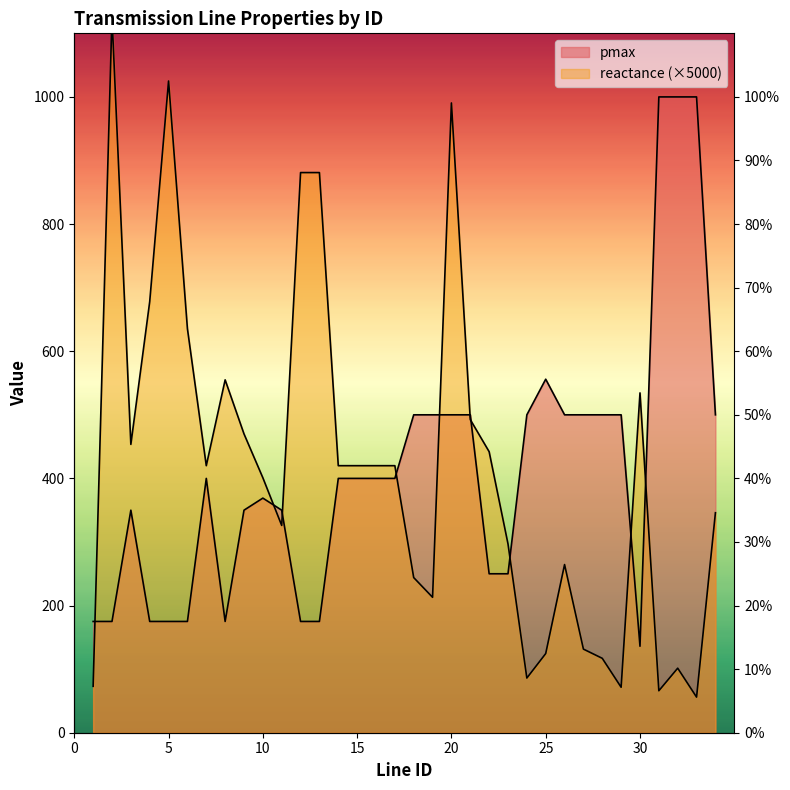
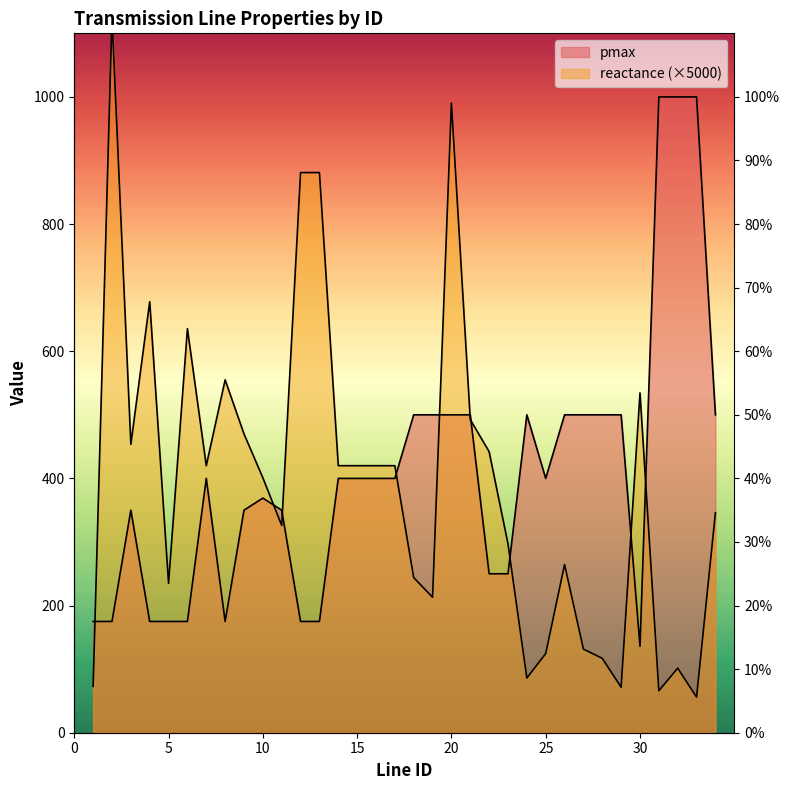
reactance (×5000), 5: 1030 -> 240
pmax, 25: 560 -> 400
